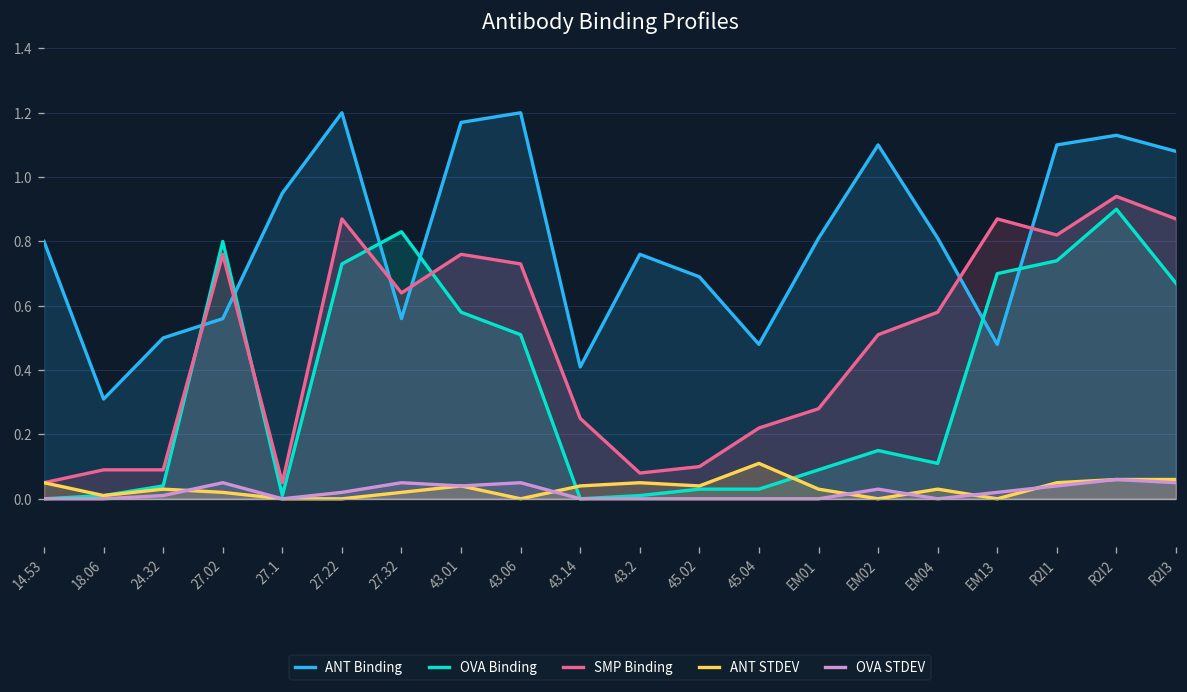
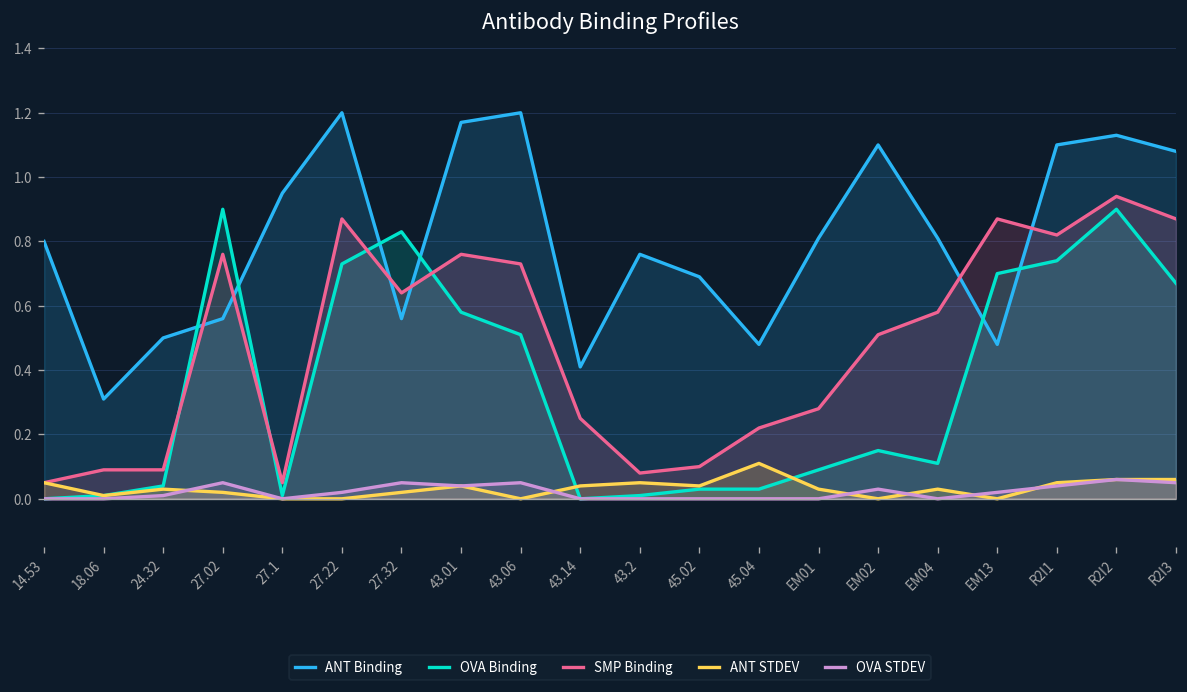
OVA Binding, 27.02: 0.8 -> 0.9
